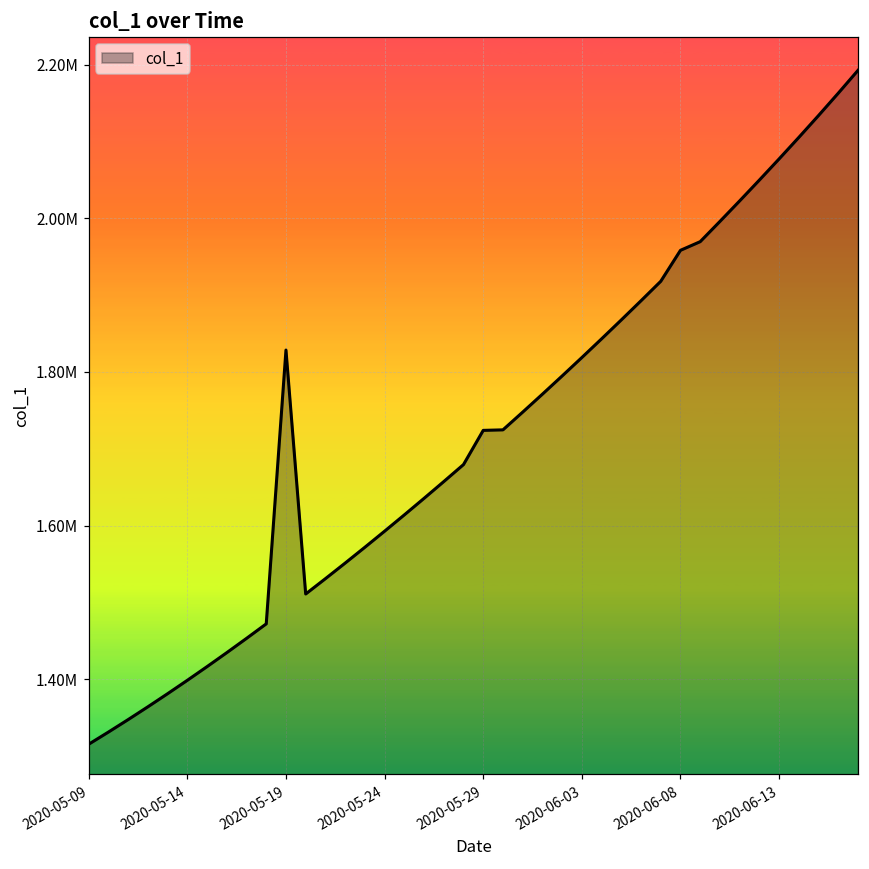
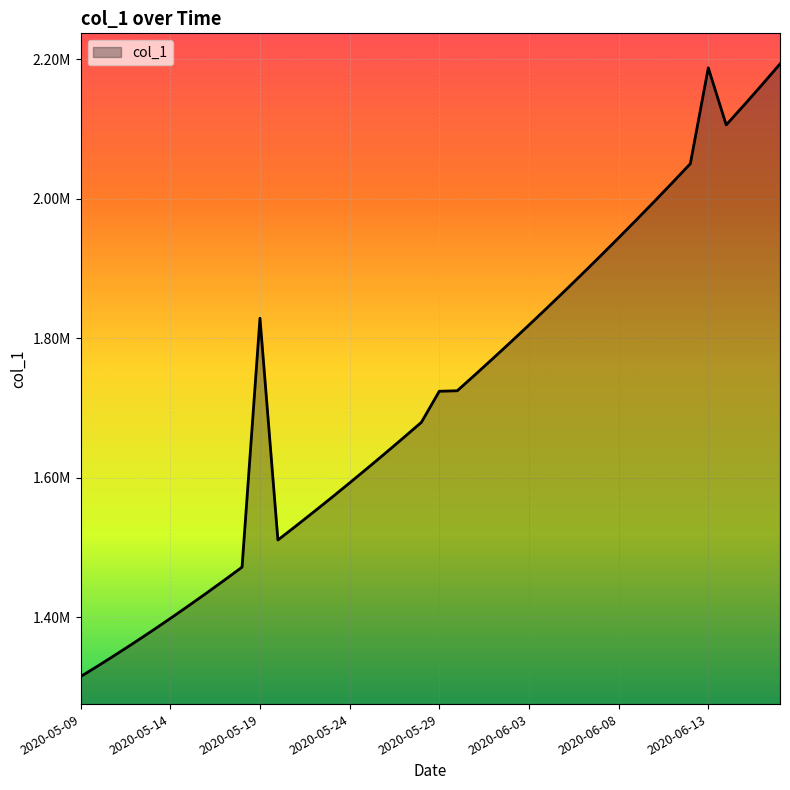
2020-06-08: 1960000 -> 1940000
2020-06-13: 2080000 -> 2190000
